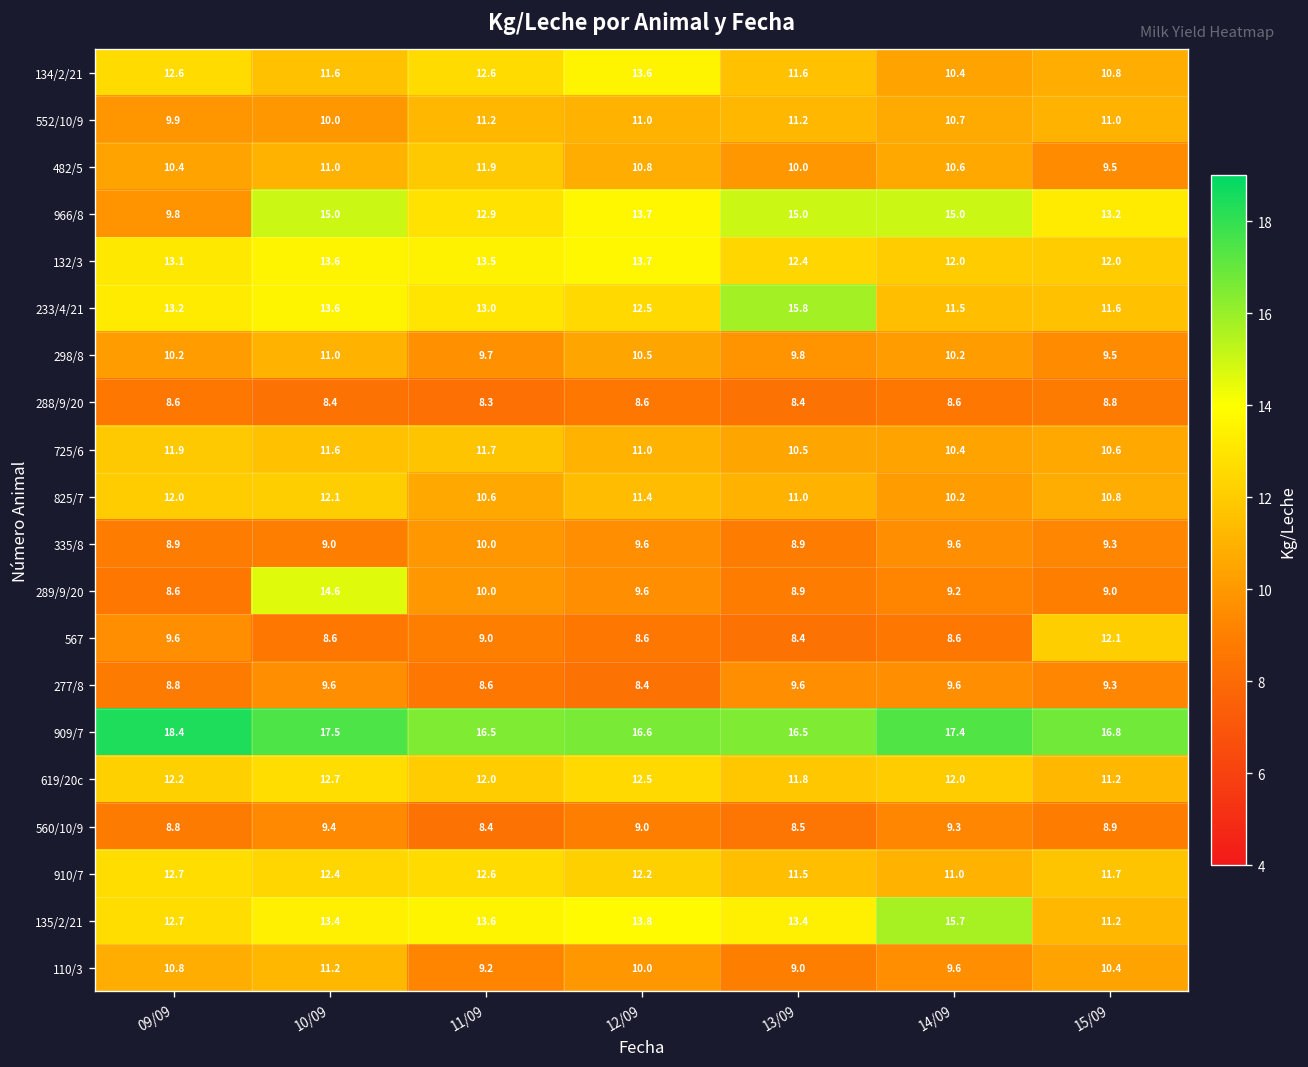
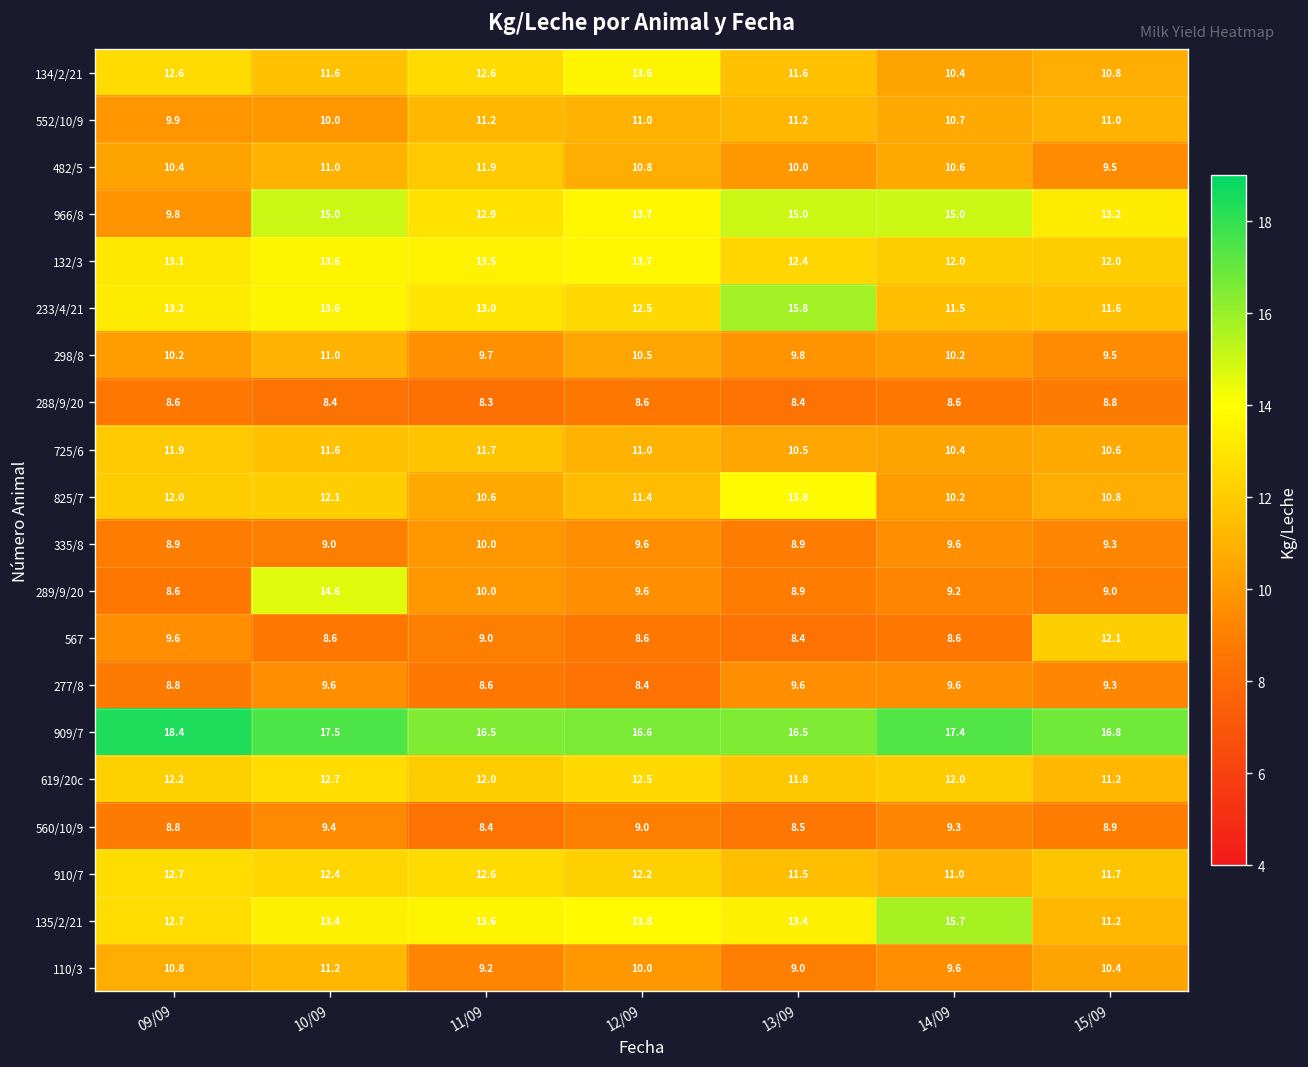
825/7, 13/09: 11.0 -> 13.8
